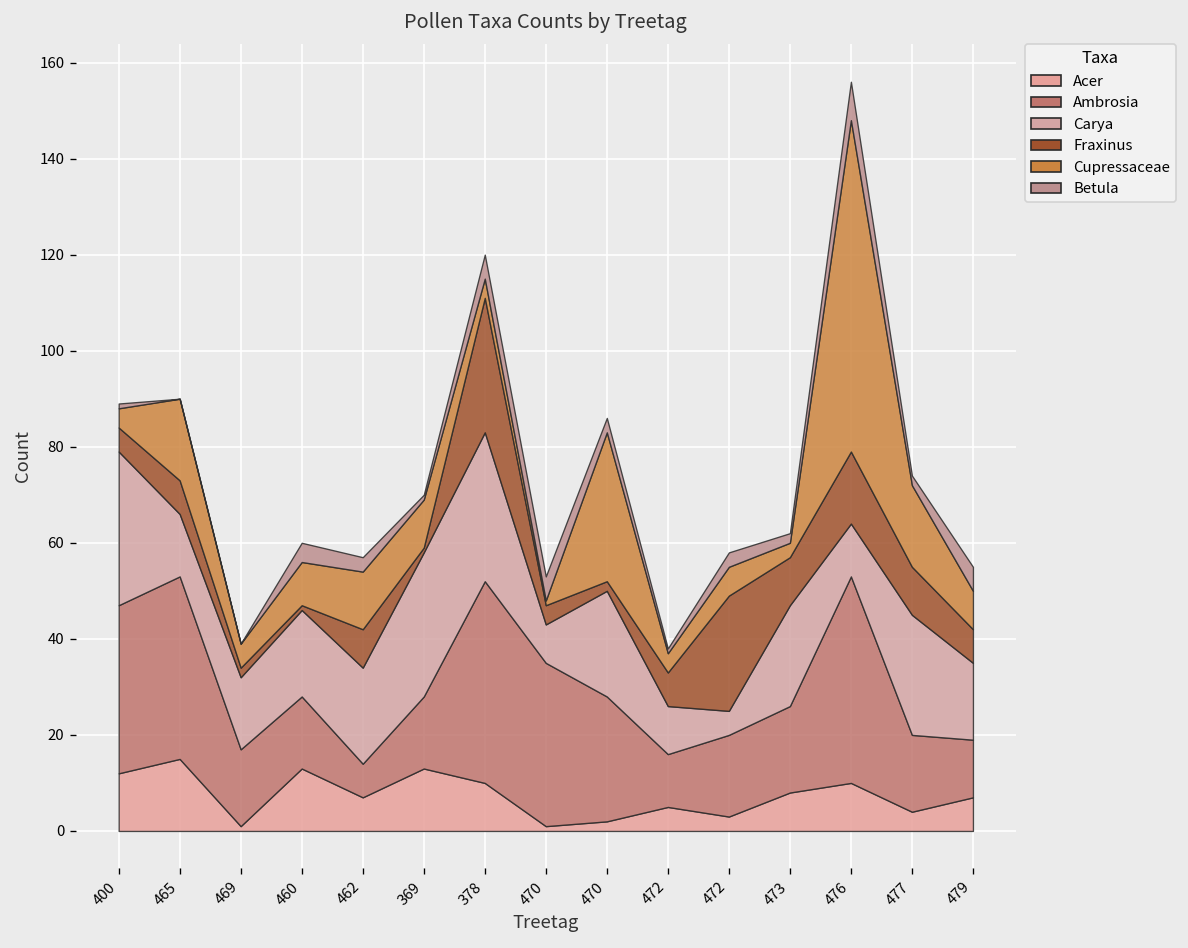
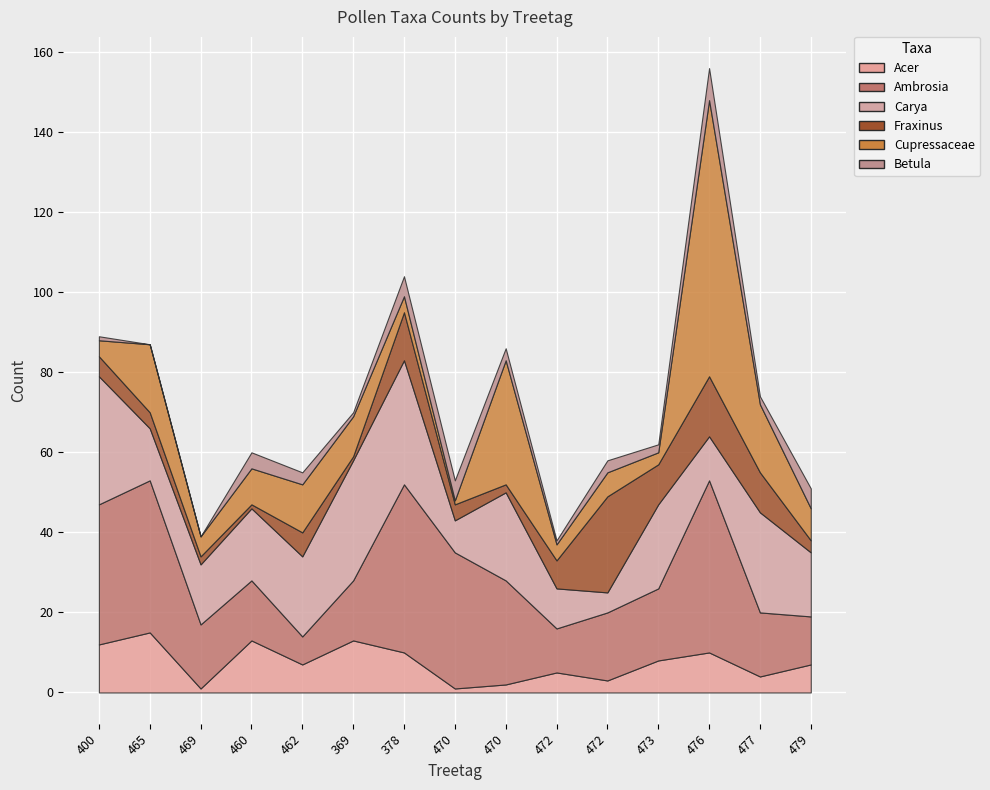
Fraxinus, 465: 7 -> 4
Fraxinus, 462: 8 -> 6
Fraxinus, 378: 28 -> 12
Fraxinus, 479: 7 -> 3
